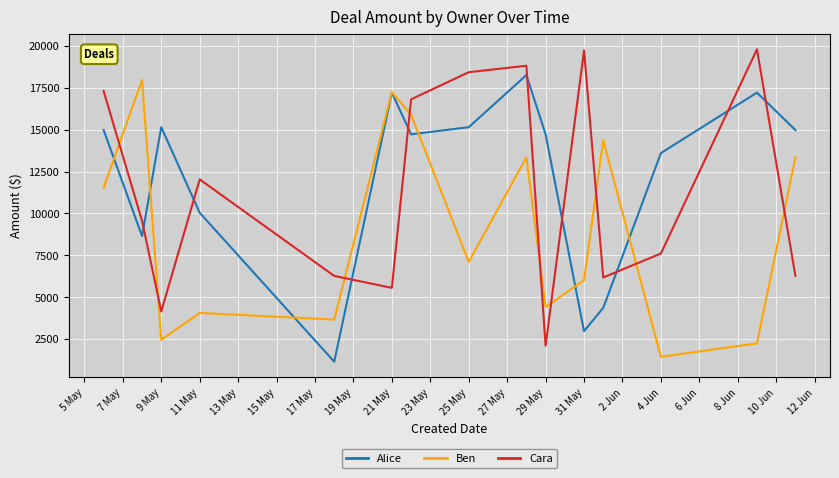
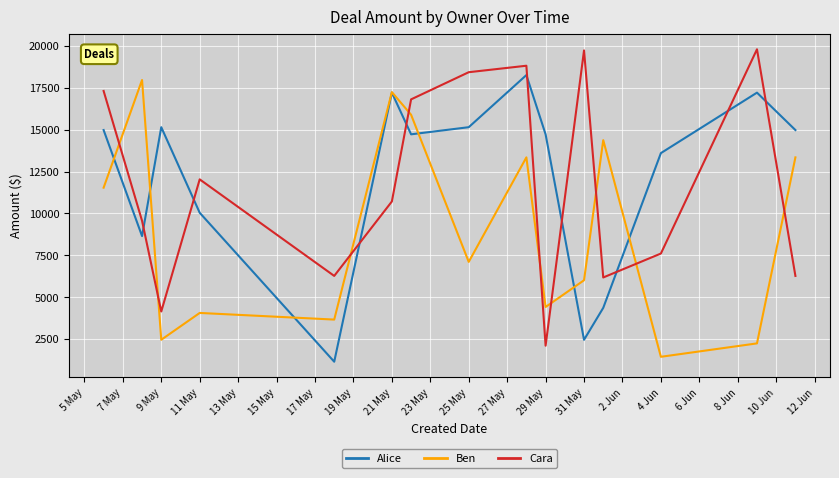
Cara, 21 May: 5600 -> 10700
Alice, 31 May: 3000 -> 2400
